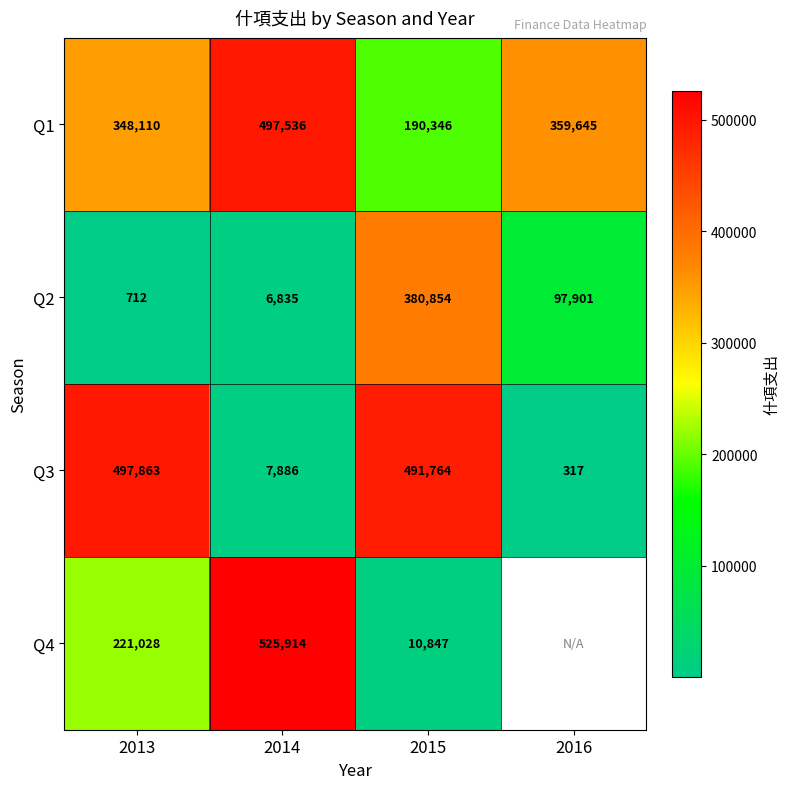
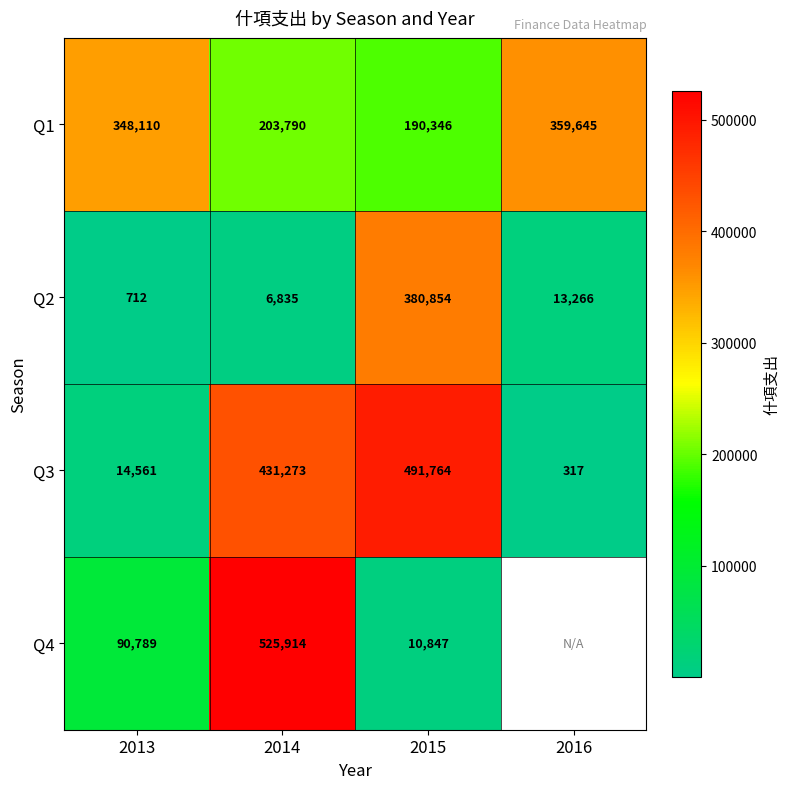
Q1, 2014: 497,536 -> 203,790
Q2, 2016: 97,901 -> 13,266
Q3, 2013: 497,863 -> 14,561
Q3, 2014: 7,886 -> 431,273
Q4, 2013: 221,028 -> 90,789
